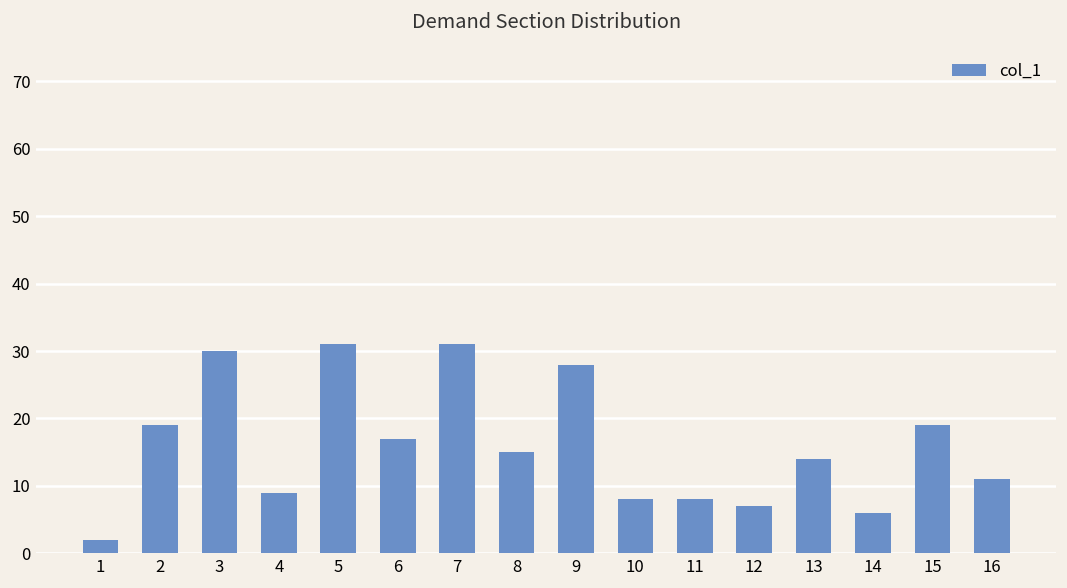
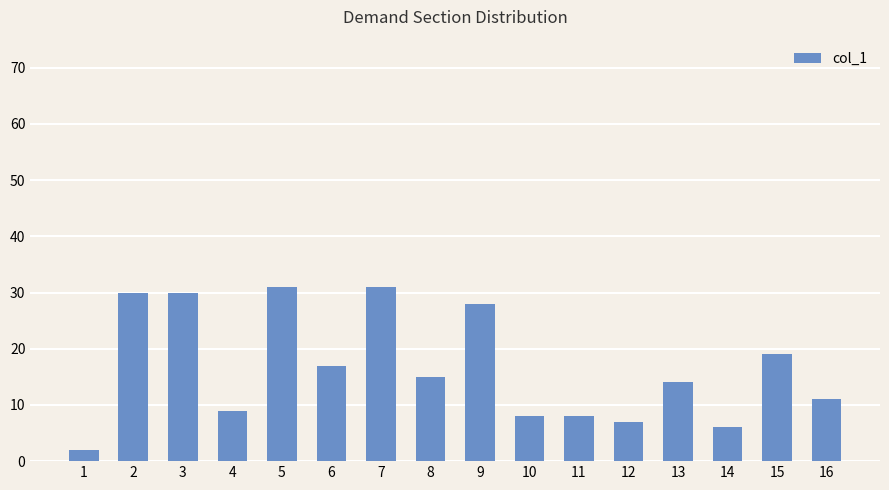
2: 19 -> 30
